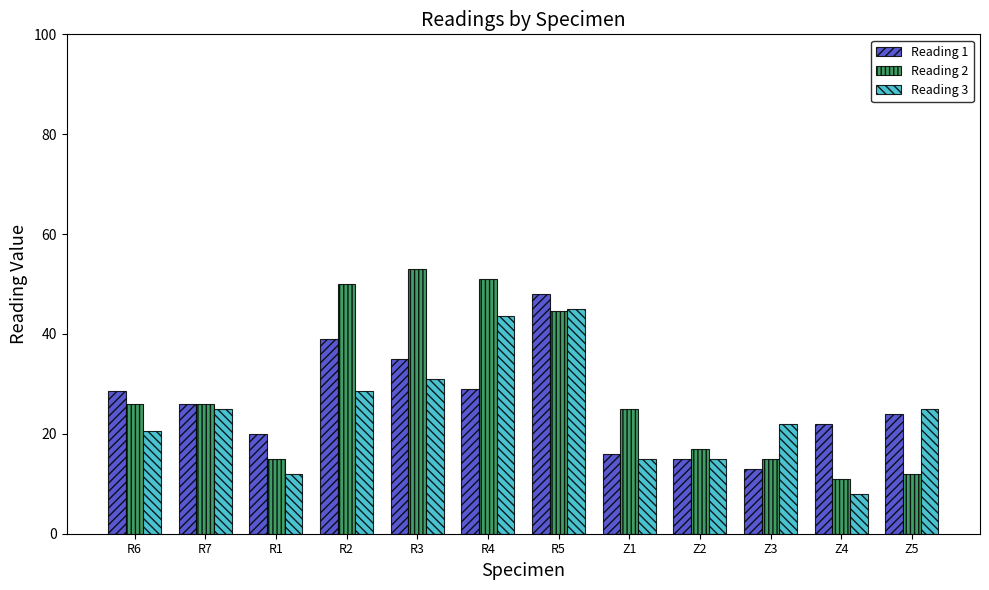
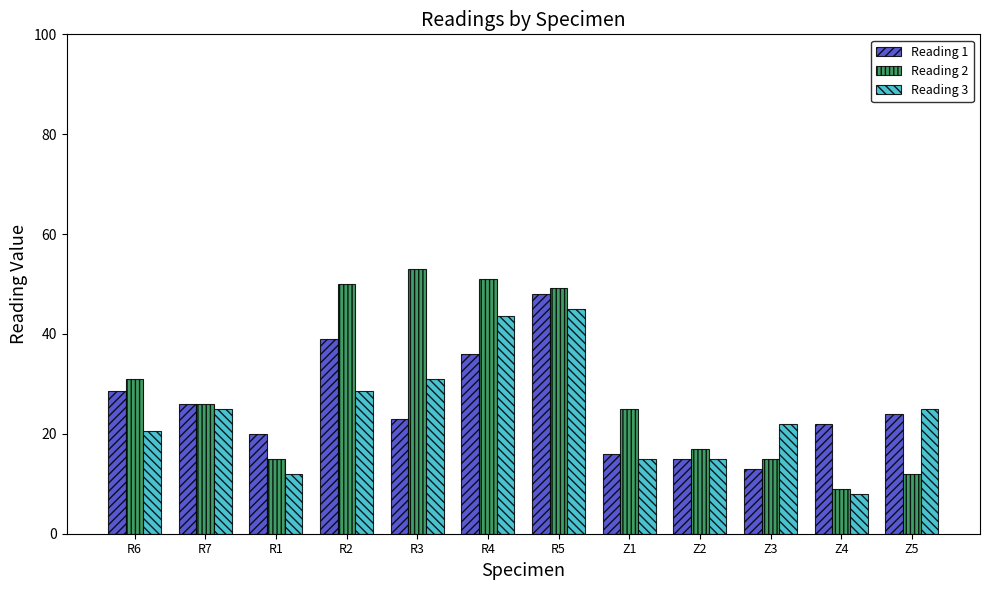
Reading 2, R6: 26 -> 31
Reading 1, R3: 35 -> 23
Reading 1, R4: 29 -> 36
Reading 2, R5: 45 -> 49
Reading 2, Z4: 11 -> 9
